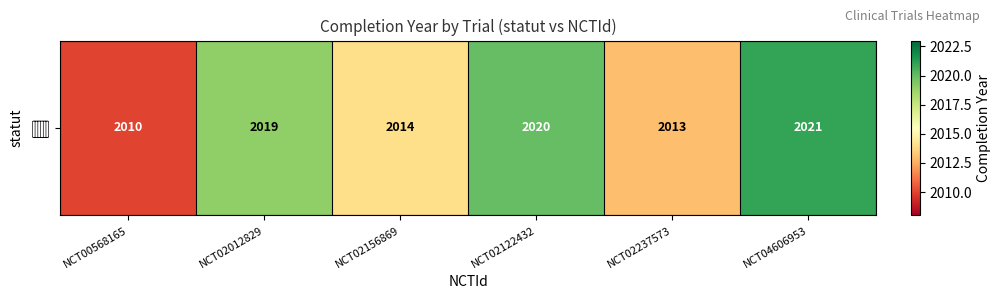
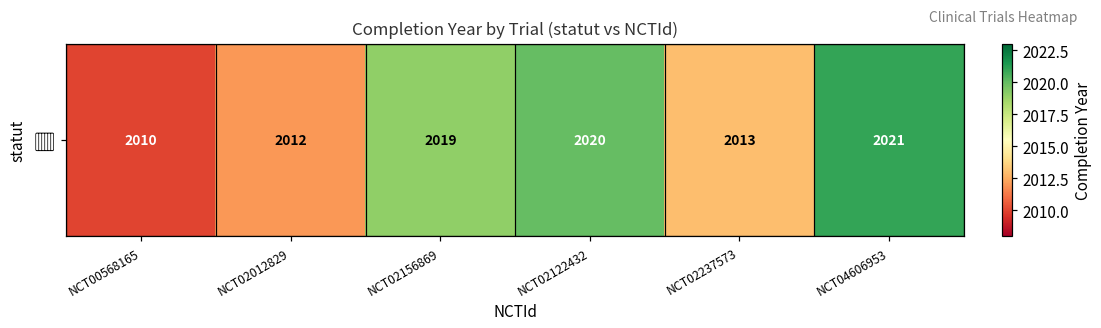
🟥, NCT02012829: 2019 -> 2012
🟥, NCT02156869: 2014 -> 2019
